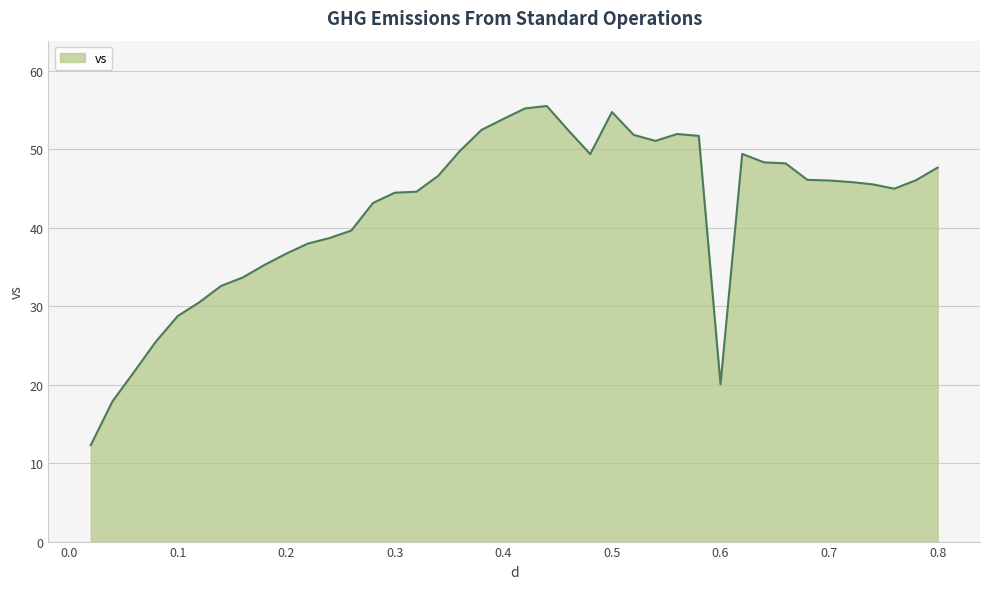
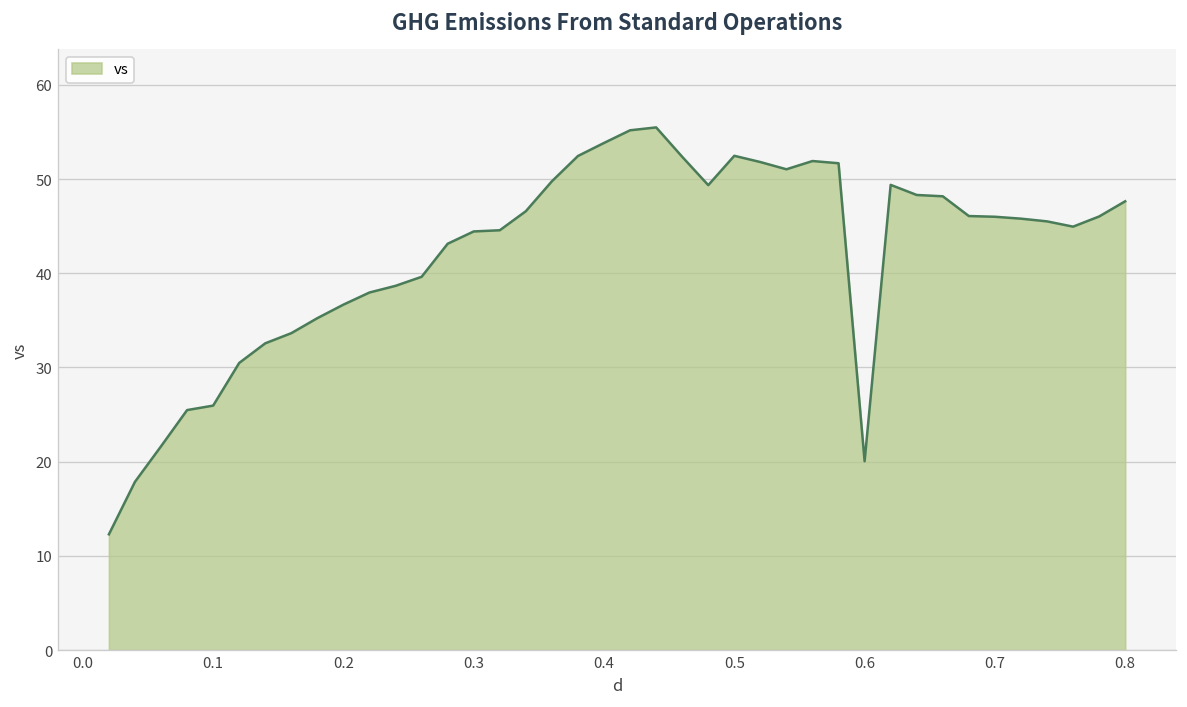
0.1: 29 -> 26
0.5: 55 -> 52
